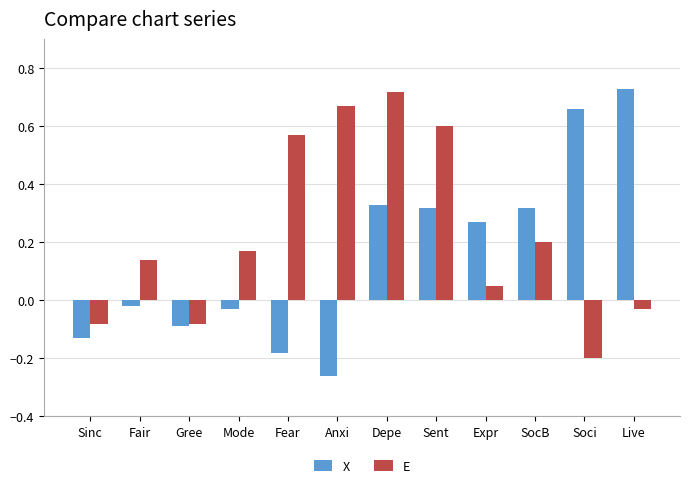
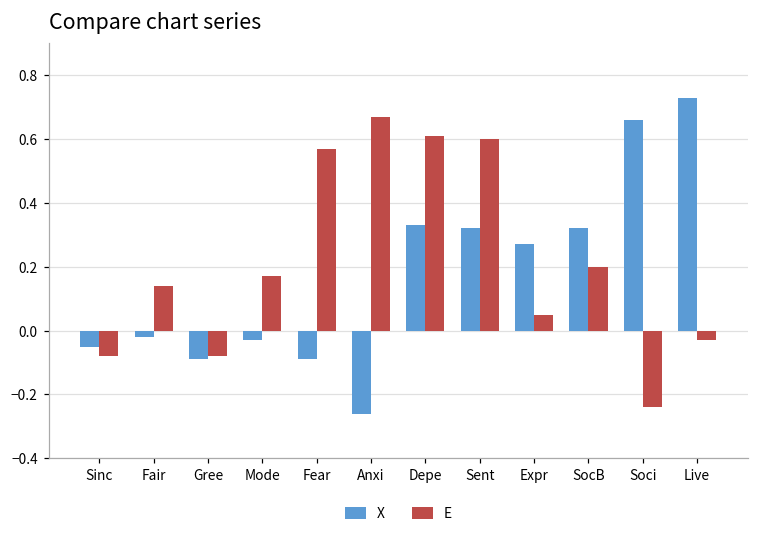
X, Sinc: -0.13 -> -0.05
X, Fear: -0.18 -> -0.09
E, Depe: 0.72 -> 0.61
E, Soci: -0.20 -> -0.24
